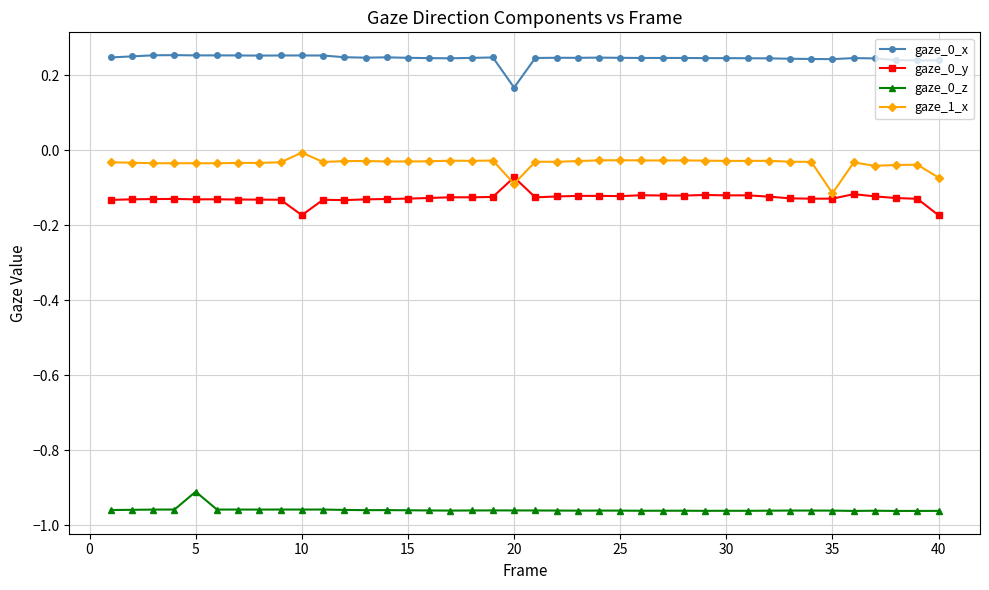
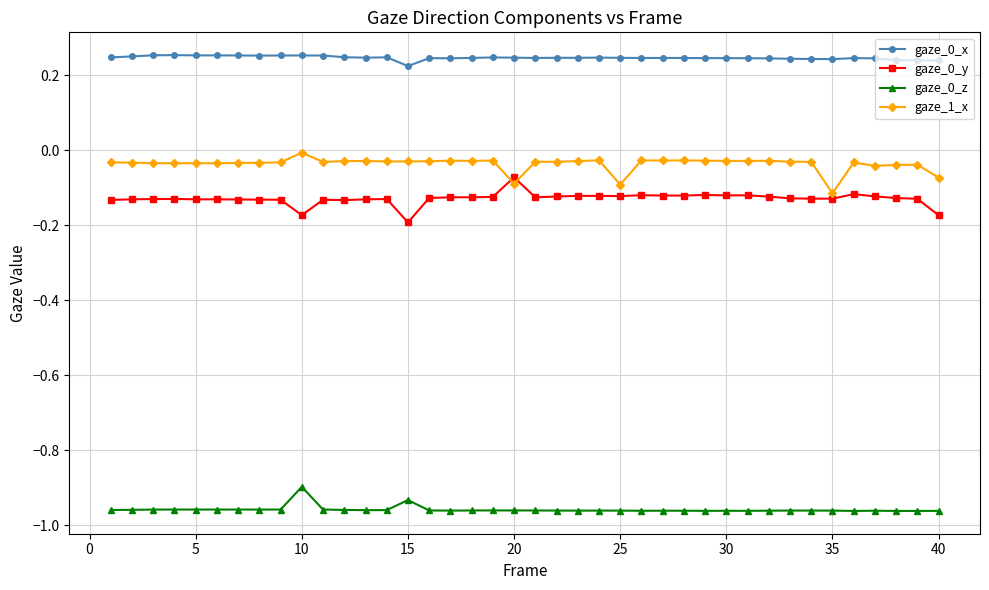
gaze_0_z, 5: -0.91 -> -0.96
gaze_0_z, 10: -0.96 -> -0.90
gaze_0_x, 15: 0.25 -> 0.22
gaze_0_y, 15: -0.13 -> -0.19
gaze_0_z, 15: -0.96 -> -0.93
gaze_0_x, 20: 0.17 -> 0.25
gaze_1_x, 25: -0.03 -> -0.09
